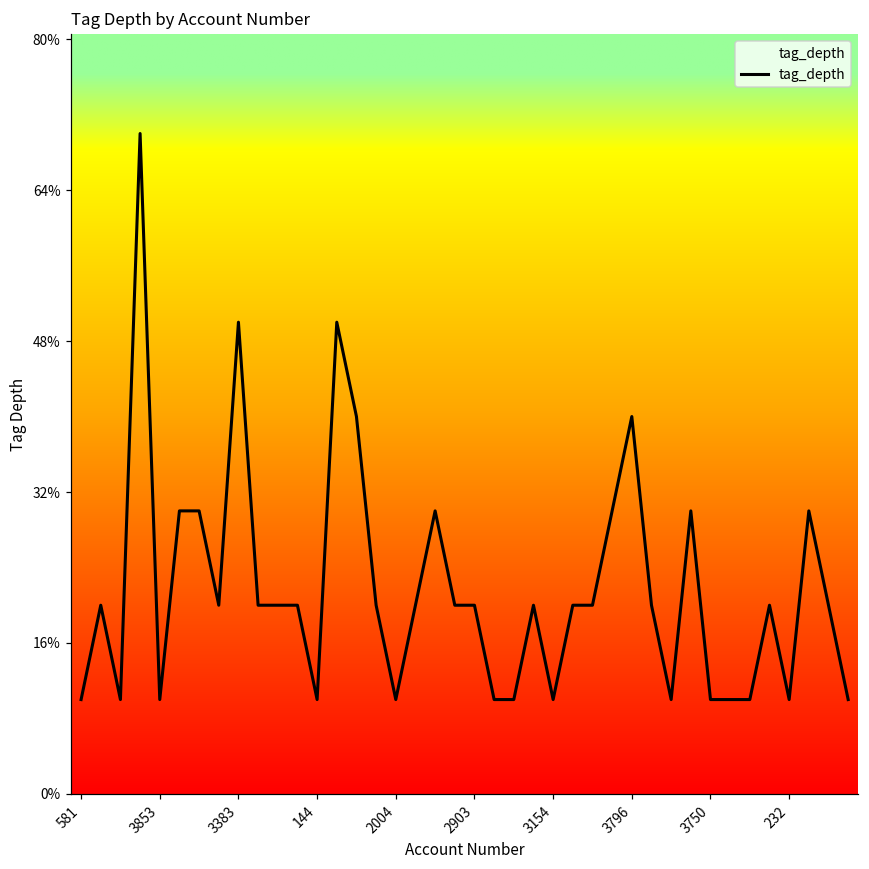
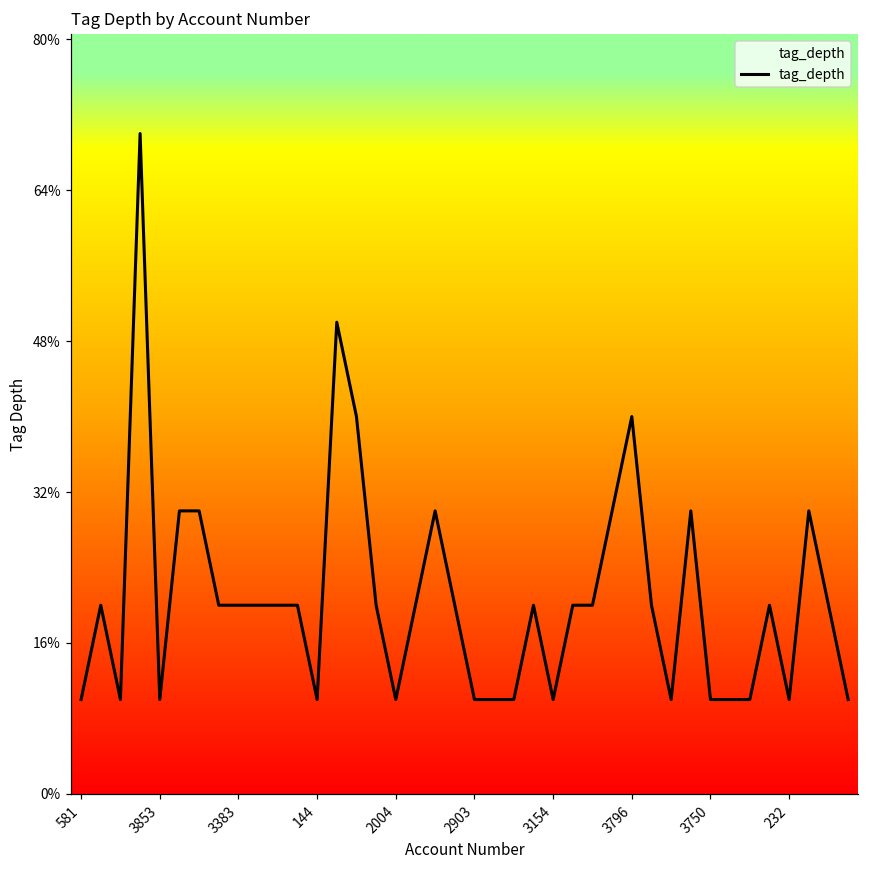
3383: 50% -> 20%
2903: 20% -> 10%
